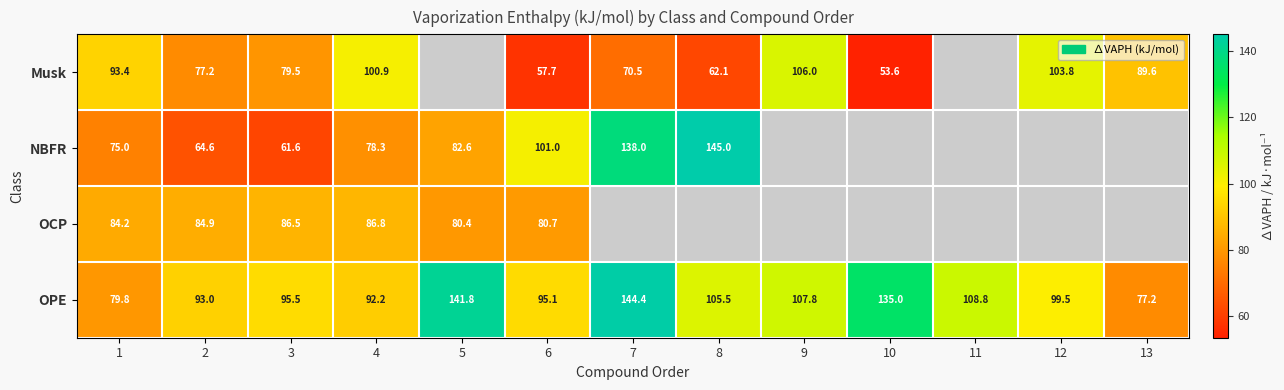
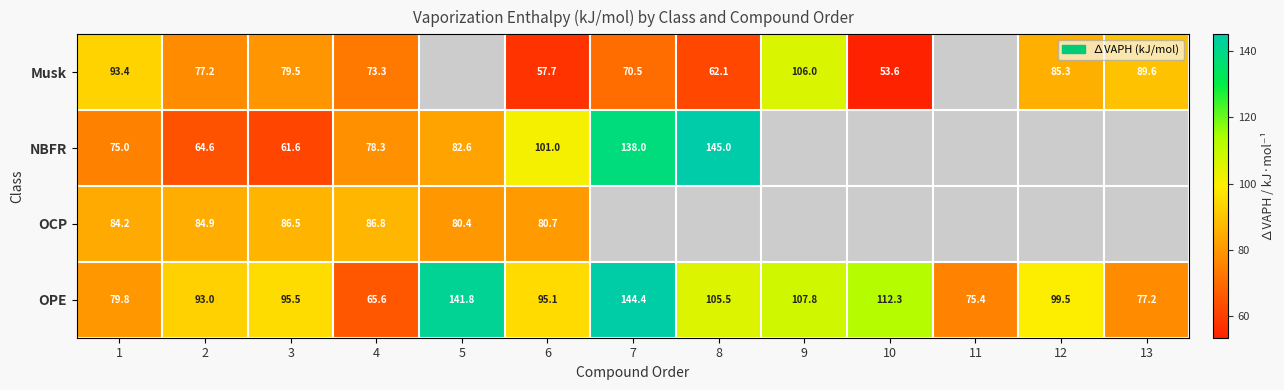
Musk, 4: 100.9 -> 73.3
Musk, 12: 103.8 -> 85.3
OPE, 4: 92.2 -> 65.6
OPE, 10: 135.0 -> 112.3
OPE, 11: 108.8 -> 75.4
